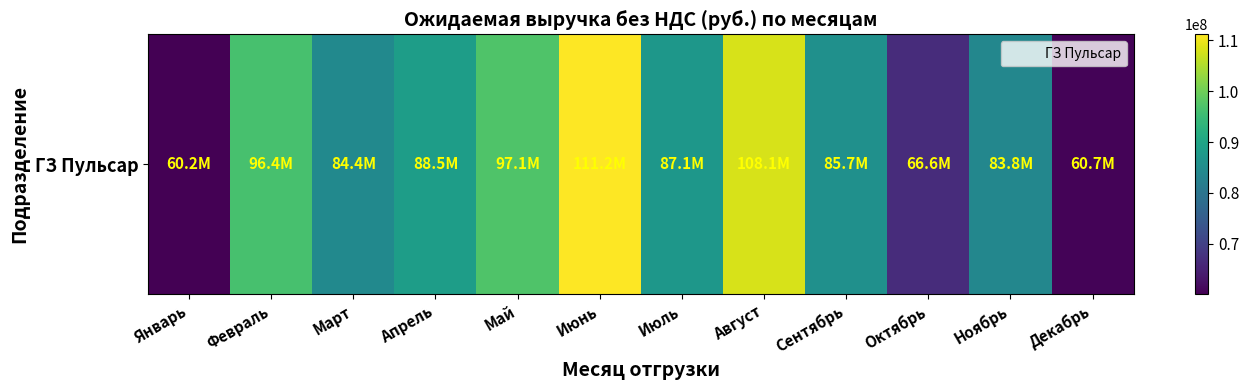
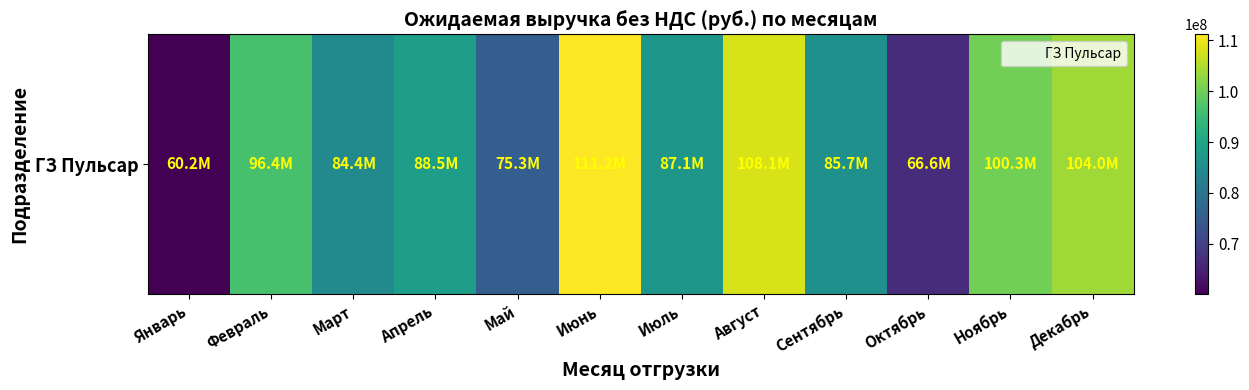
ГЗ Пульсар, Май: 97.1M -> 75.3M
ГЗ Пульсар, Ноябрь: 83.8M -> 100.3M
ГЗ Пульсар, Декабрь: 60.7M -> 104.0M
